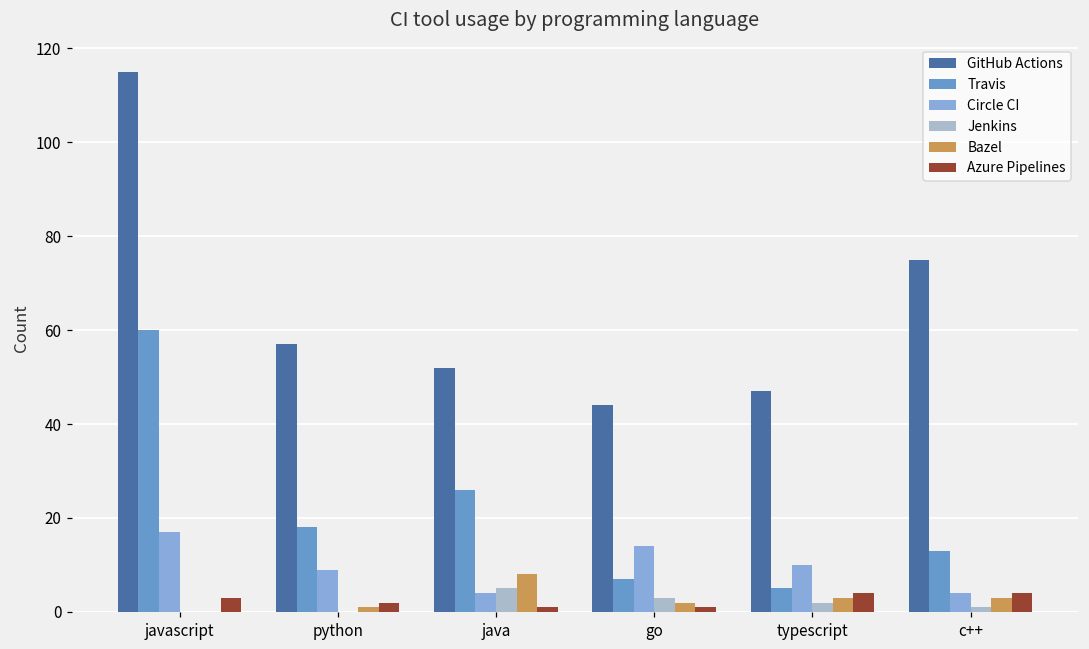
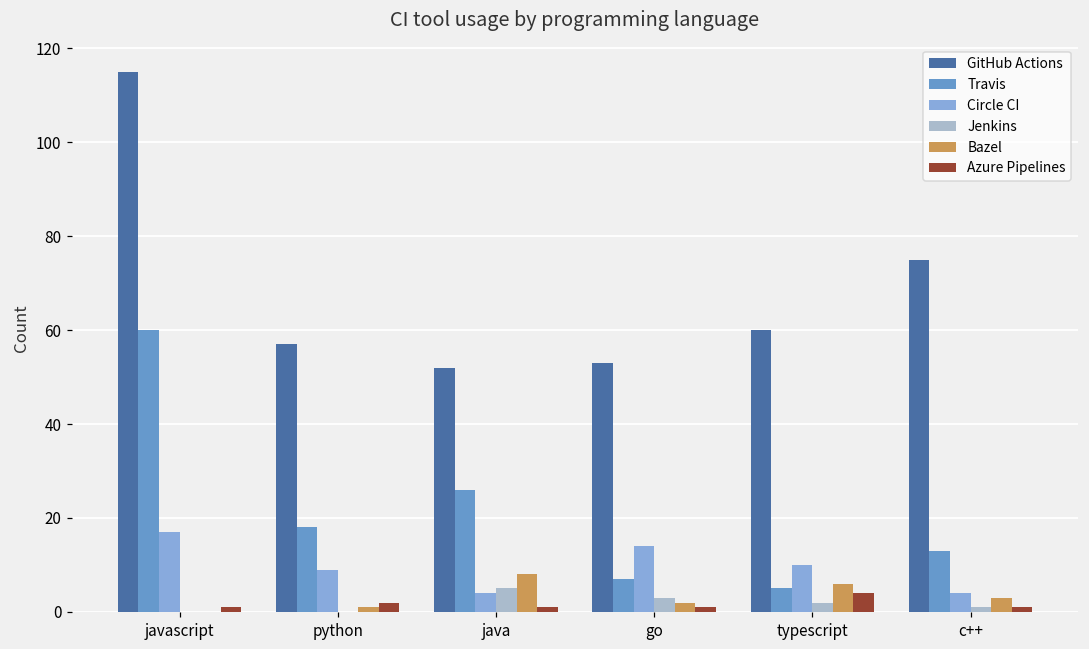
Azure Pipelines, javascript: 3 -> 1
GitHub Actions, go: 44 -> 53
GitHub Actions, typescript: 47 -> 60
Bazel, typescript: 3 -> 6
Azure Pipelines, c++: 4 -> 1
